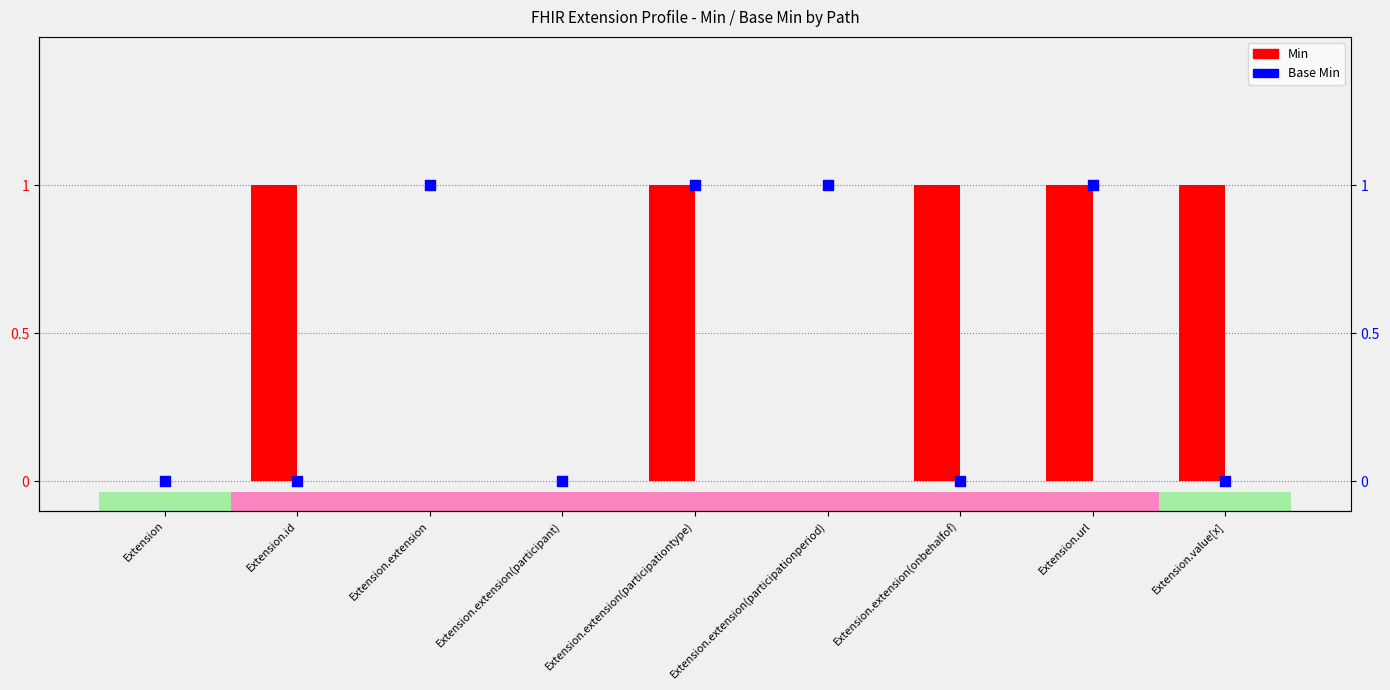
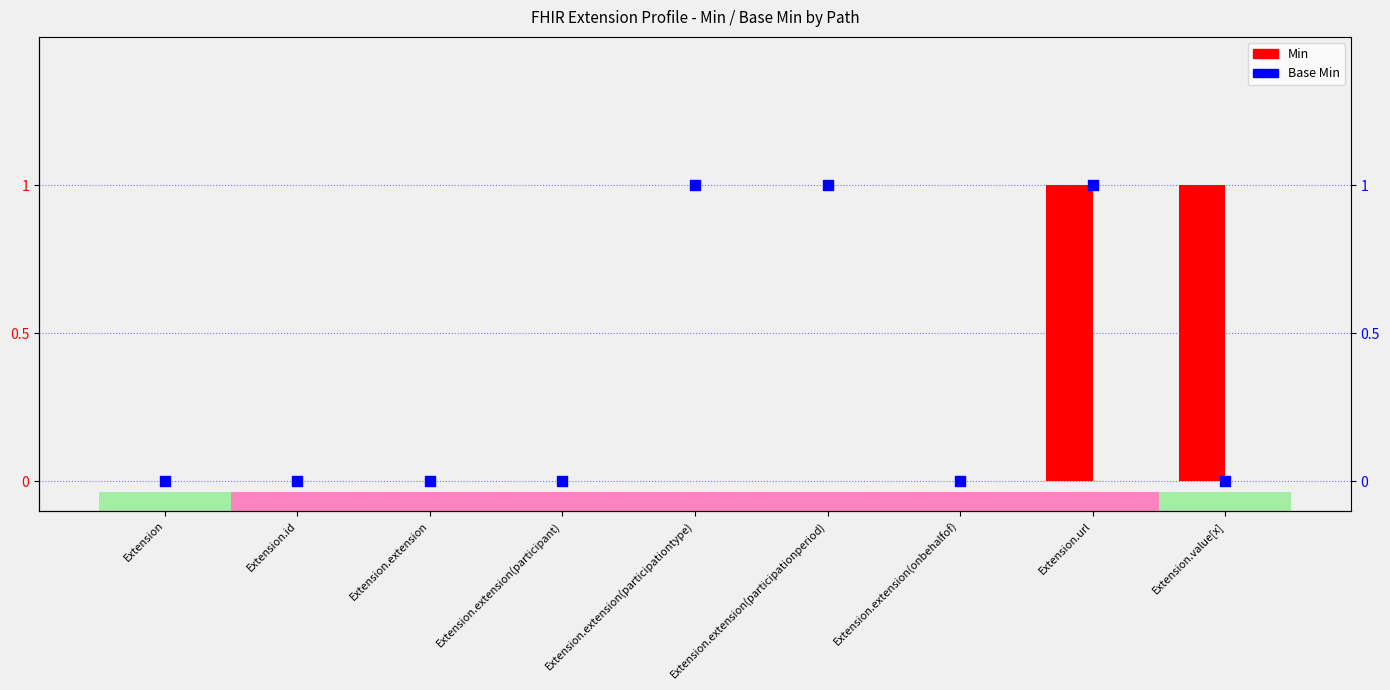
Min, Extension.id: 1 -> 0
Min, Extension.extension(participationtype): 1 -> 0
Min, Extension.extension(onbehalfof): 1 -> 0
Base Min, Extension.extension: 1 -> 0
